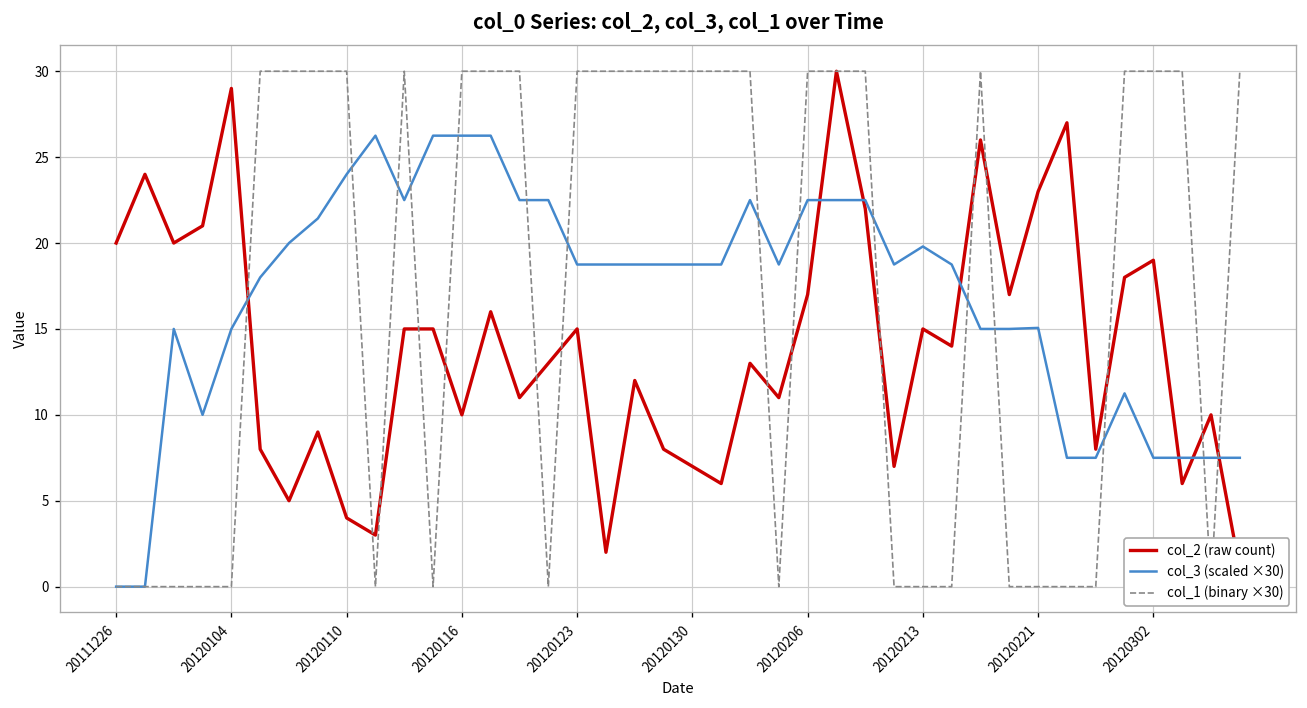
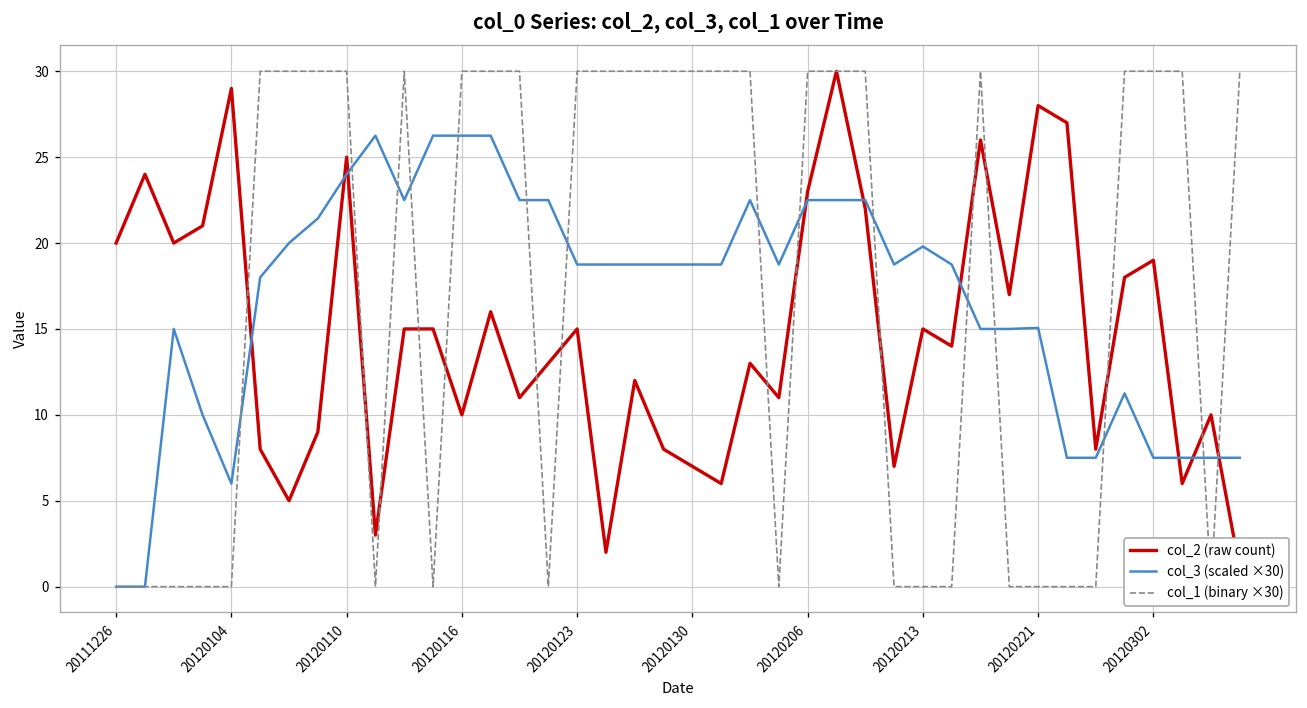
col_3 (scaled ×30), 20120104: 15.0 -> 6.0
col_2 (raw count), 20120110: 4 -> 25
col_2 (raw count), 20120206: 17 -> 23
col_2 (raw count), 20120221: 23 -> 28
